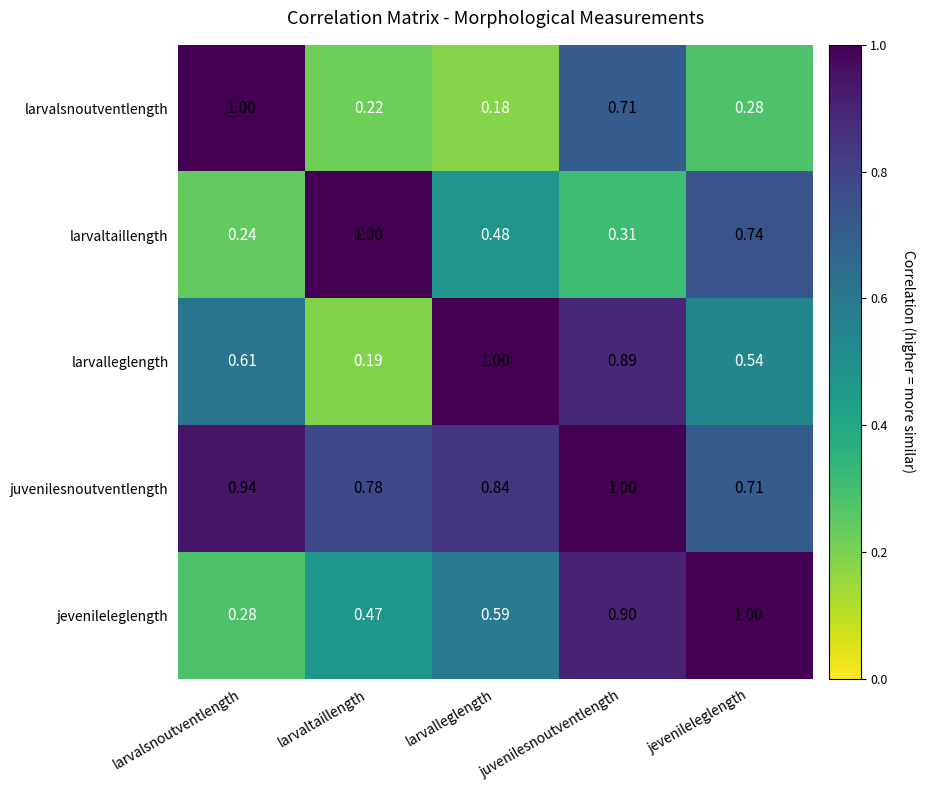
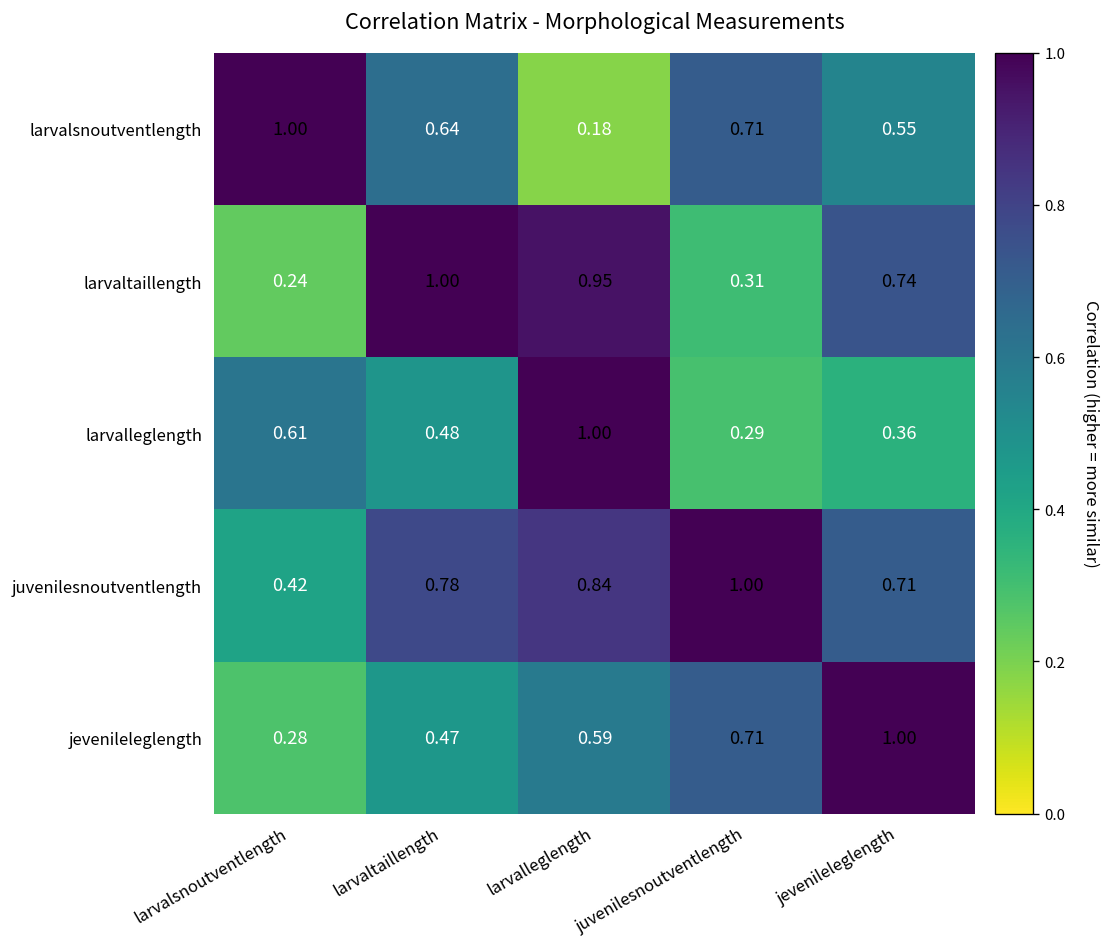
larvalsnoutventlength, larvaltaillength: 0.22 -> 0.64
larvalsnoutventlength, jevenileleglength: 0.28 -> 0.55
larvaltaillength, larvalleglength: 0.48 -> 0.95
larvalleglength, larvaltaillength: 0.19 -> 0.48
larvalleglength, juvenilesnoutventlength: 0.89 -> 0.29
larvalleglength, jevenileleglength: 0.54 -> 0.36
juvenilesnoutventlength, larvalsnoutventlength: 0.94 -> 0.42
jevenileleglength, juvenilesnoutventlength: 0.90 -> 0.71
